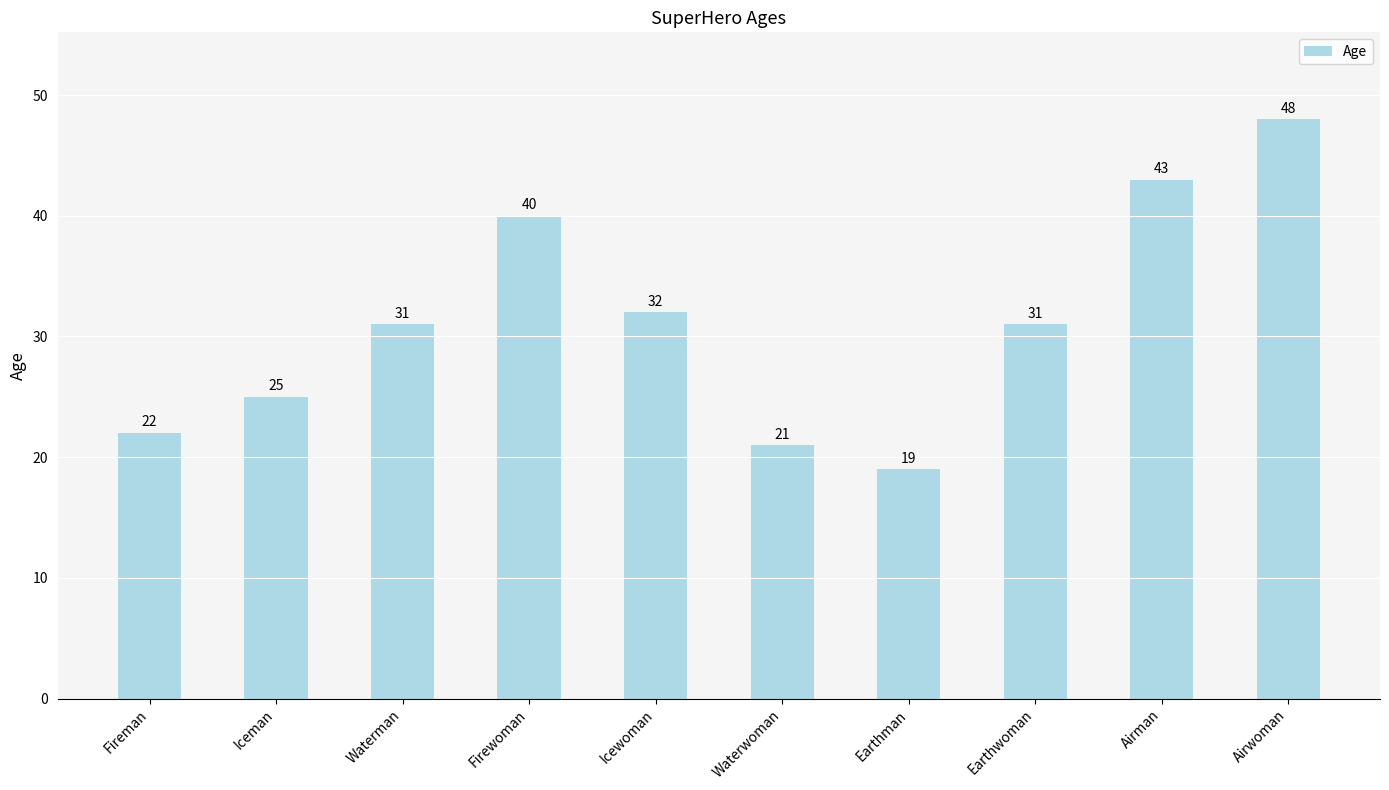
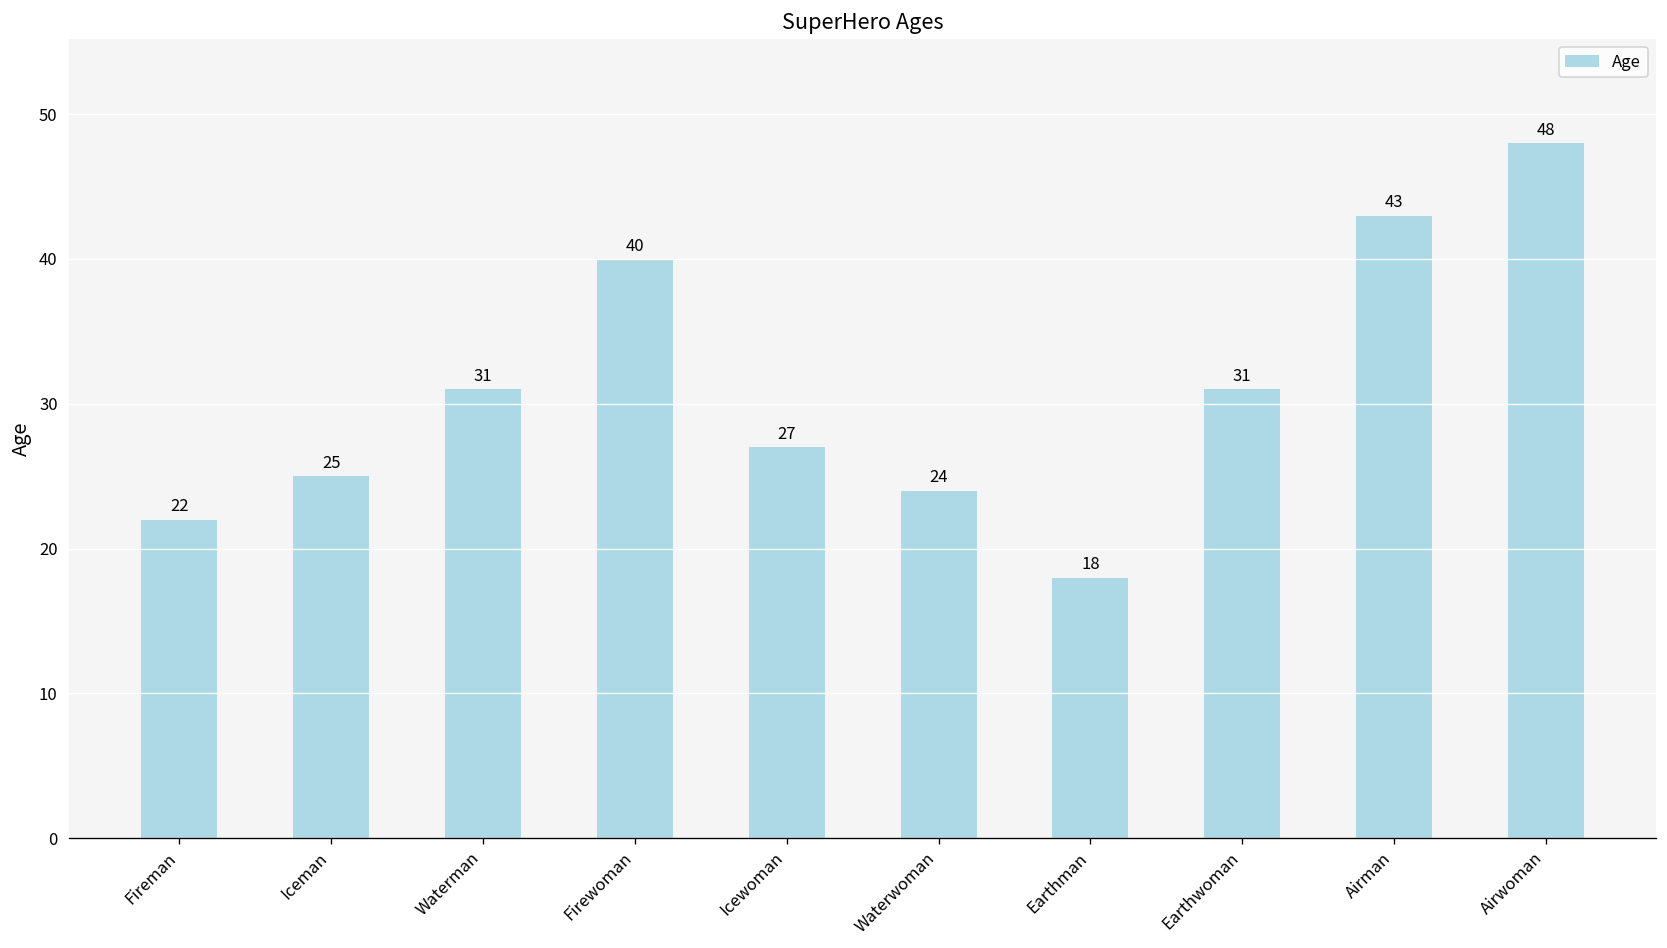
Icewoman: 32 -> 27
Waterwoman: 21 -> 24
Earthman: 19 -> 18
